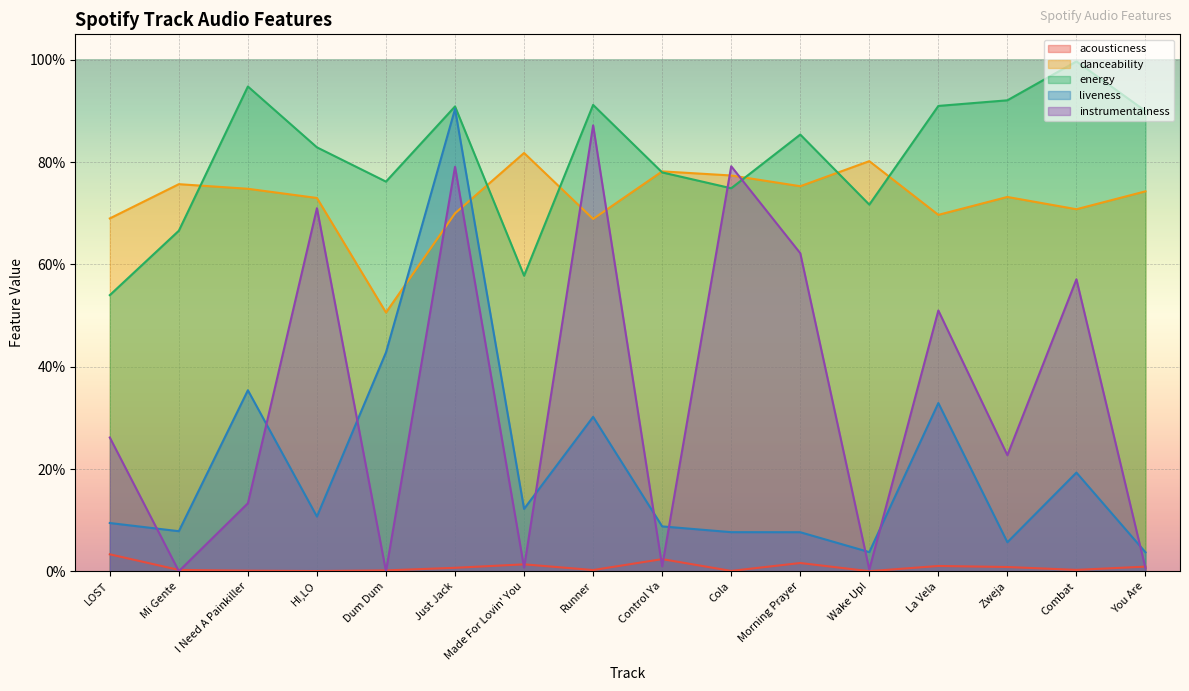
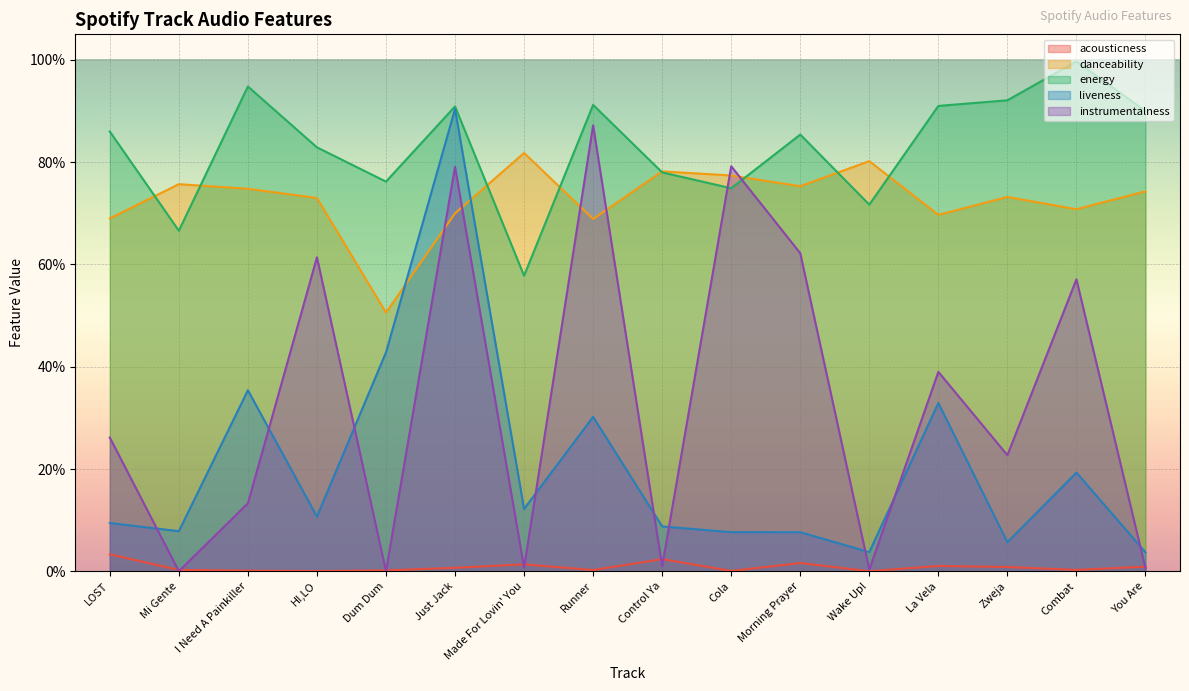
energy, LOST: 54% -> 86%
instrumentalness, HI,LO: 71% -> 61%
instrumentalness, La Vela: 51% -> 39%
